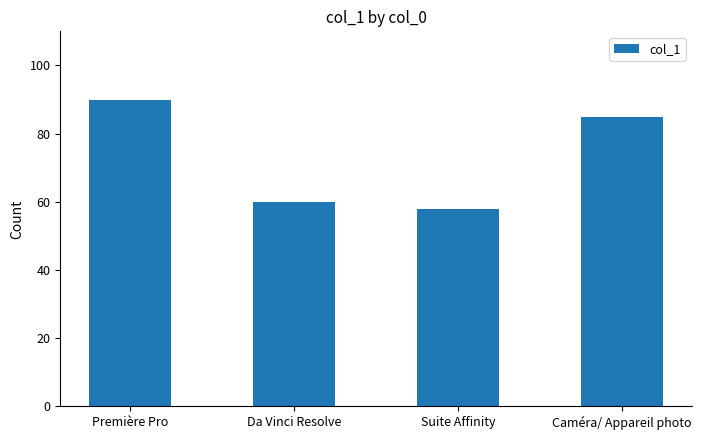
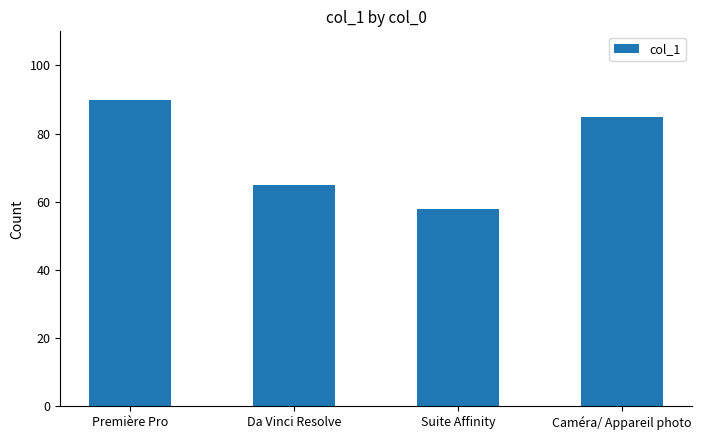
Da Vinci Resolve: 60 -> 65
